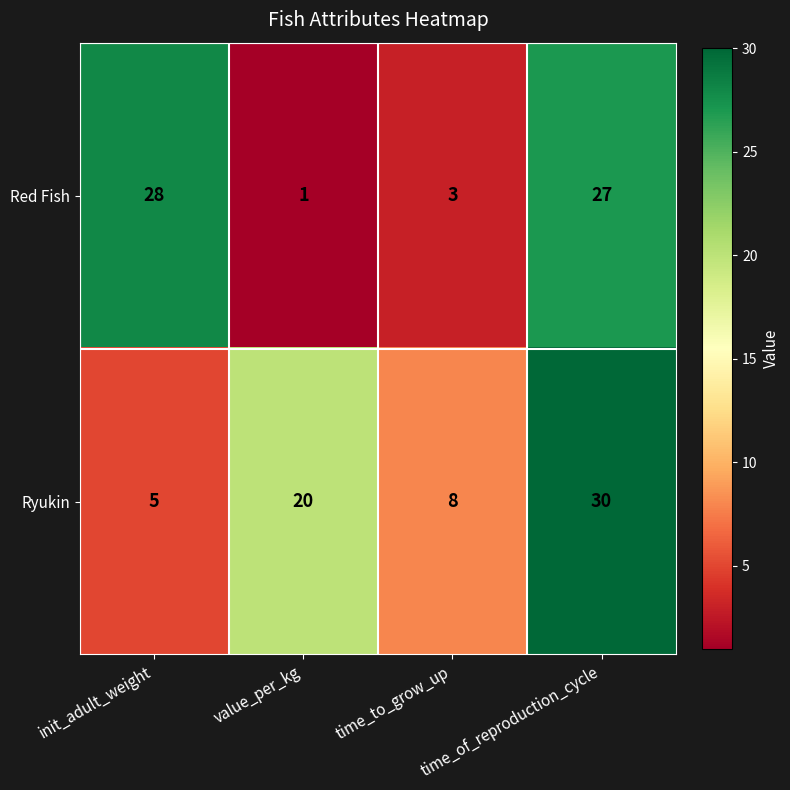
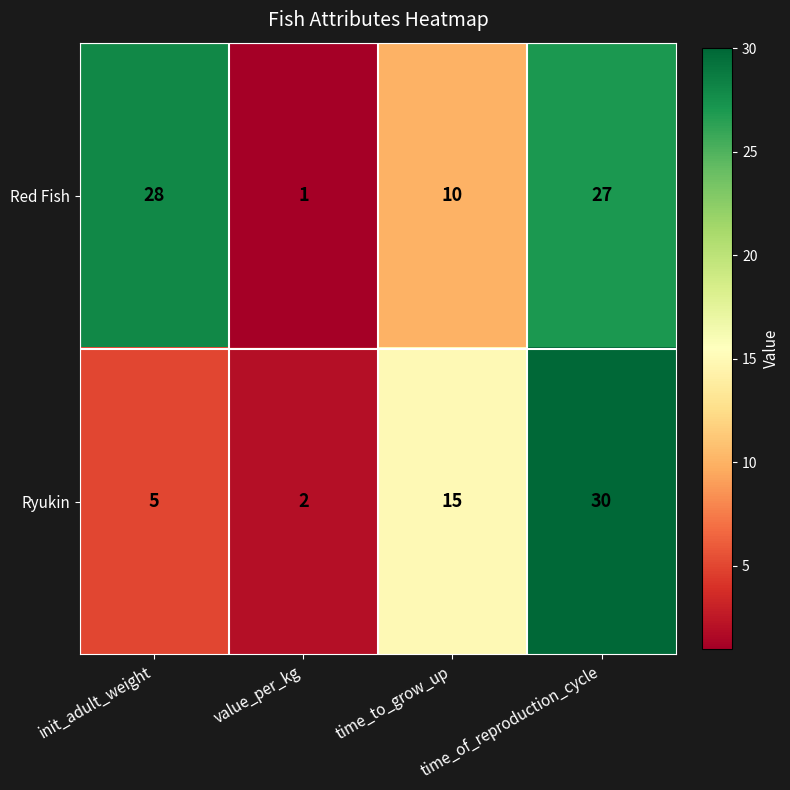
Red Fish, time_to_grow_up: 3 -> 10
Ryukin, value_per_kg: 20 -> 2
Ryukin, time_to_grow_up: 8 -> 15
